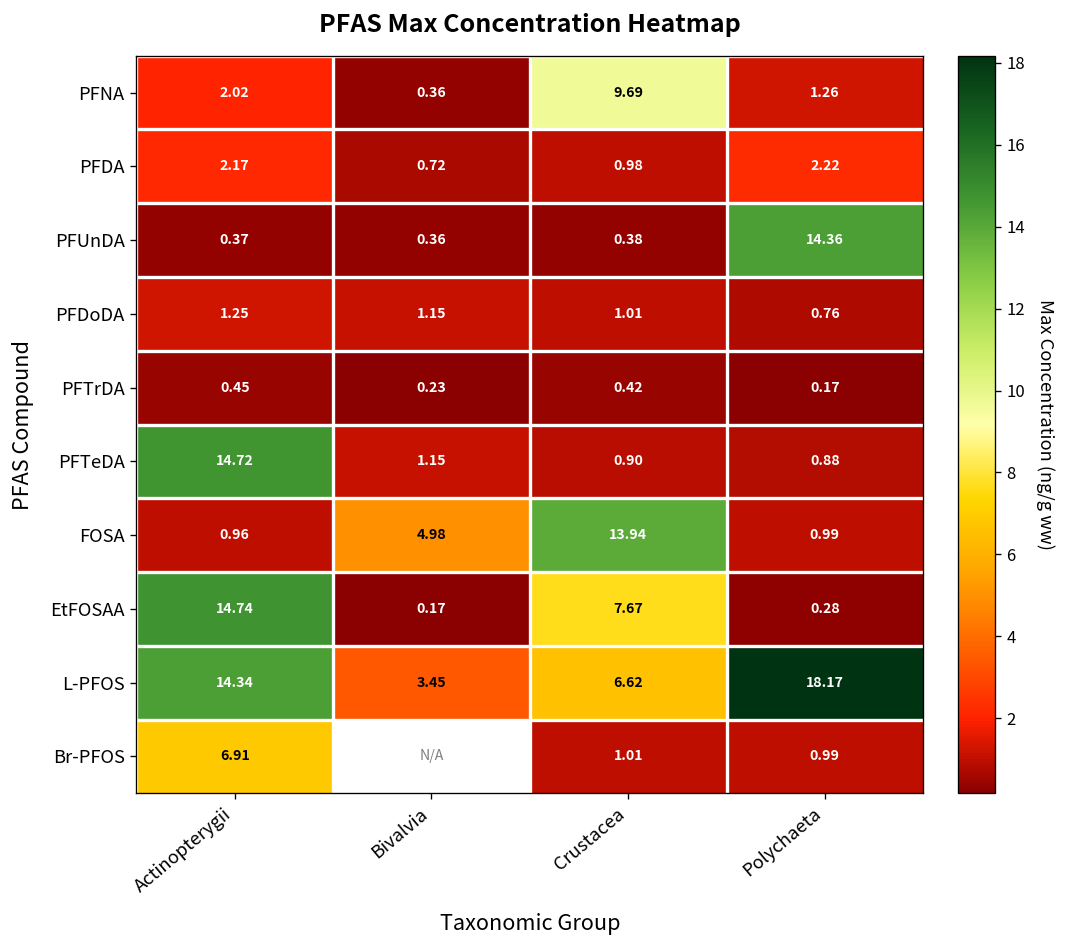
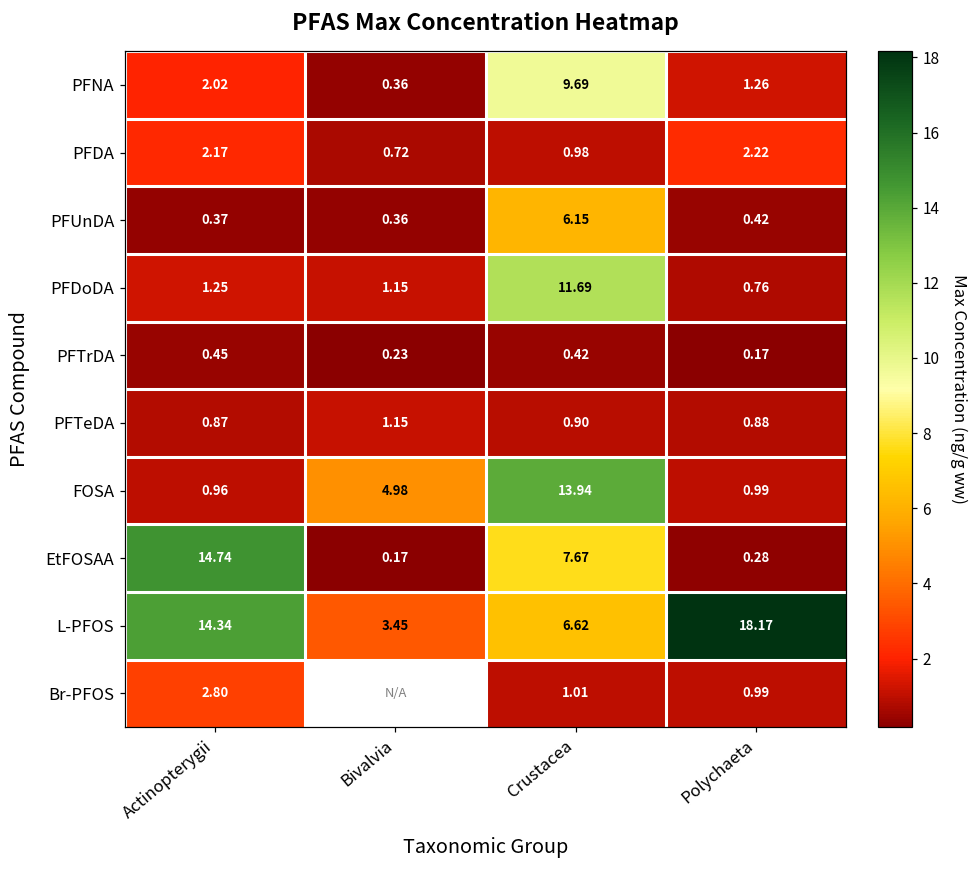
PFUnDA, Crustacea: 0.38 -> 6.15
PFUnDA, Polychaeta: 14.36 -> 0.42
PFDoDA, Crustacea: 1.01 -> 11.69
PFTeDA, Actinopterygii: 14.72 -> 0.87
Br-PFOS, Actinopterygii: 6.91 -> 2.80
